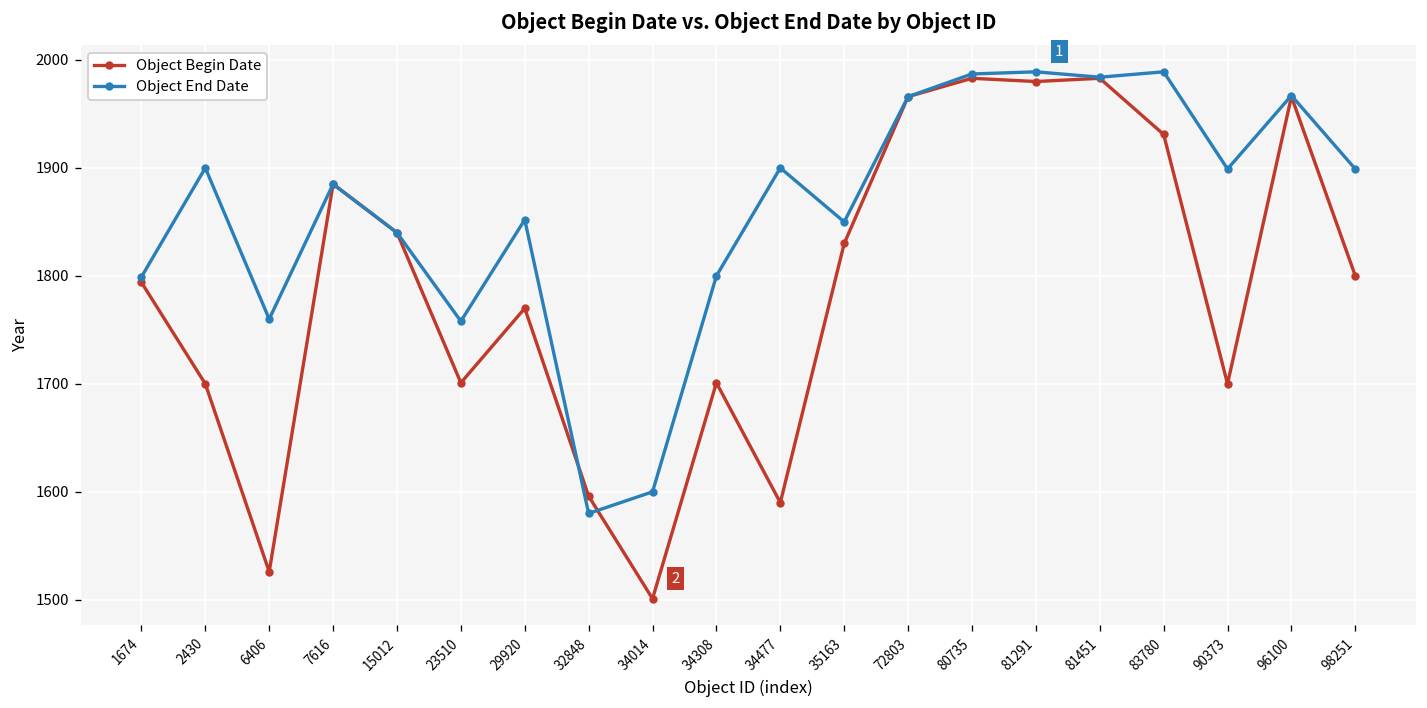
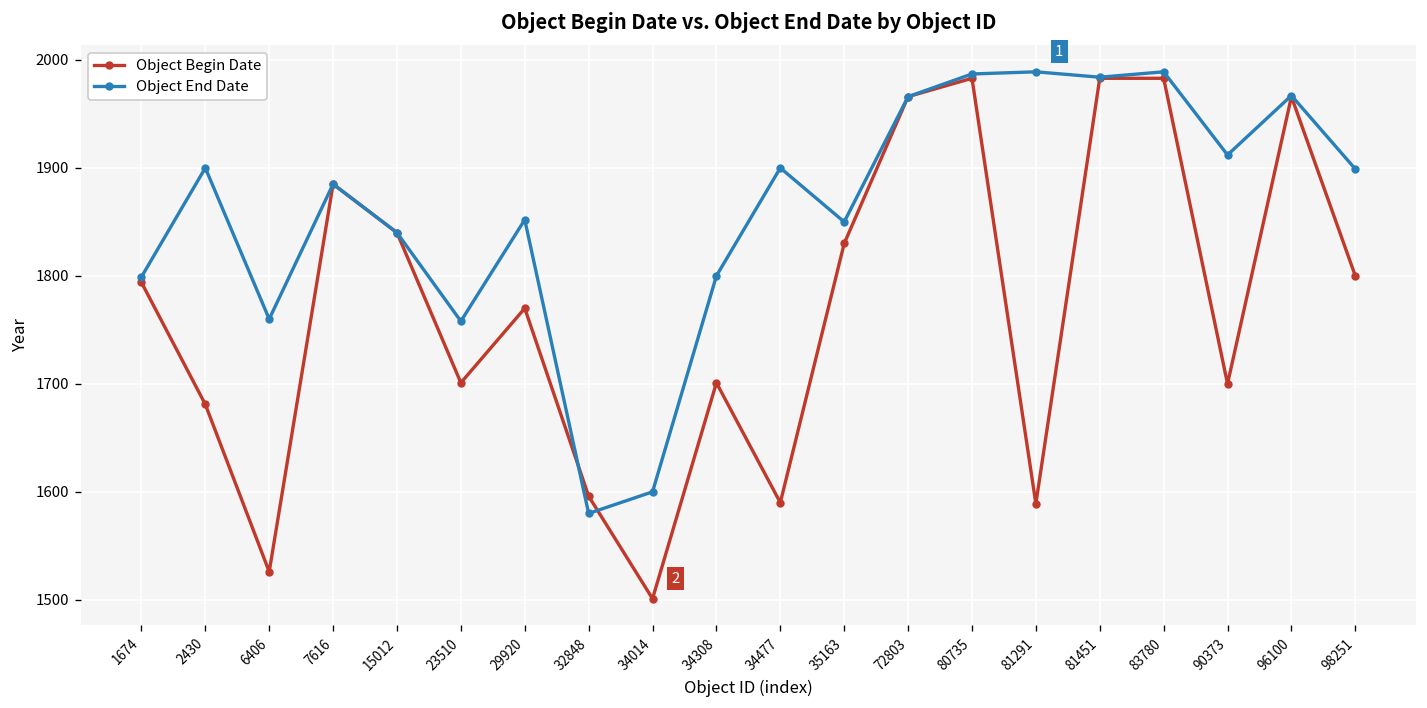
Object Begin Date, 2430: 1700 -> 1680
Object Begin Date, 81291: 1980 -> 1590
Object Begin Date, 83780: 1930 -> 1980
Object End Date, 90373: 1900 -> 1910
